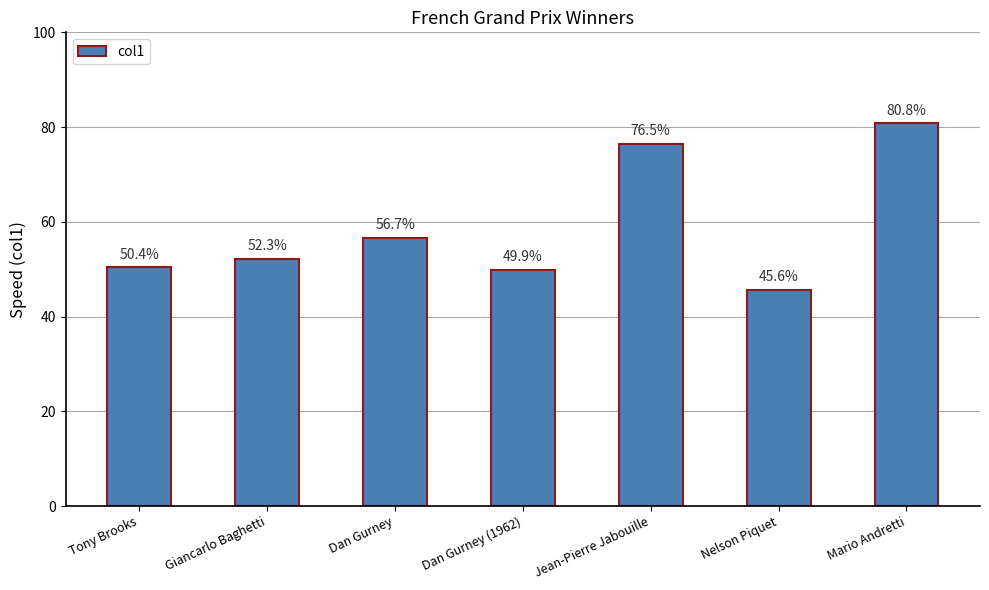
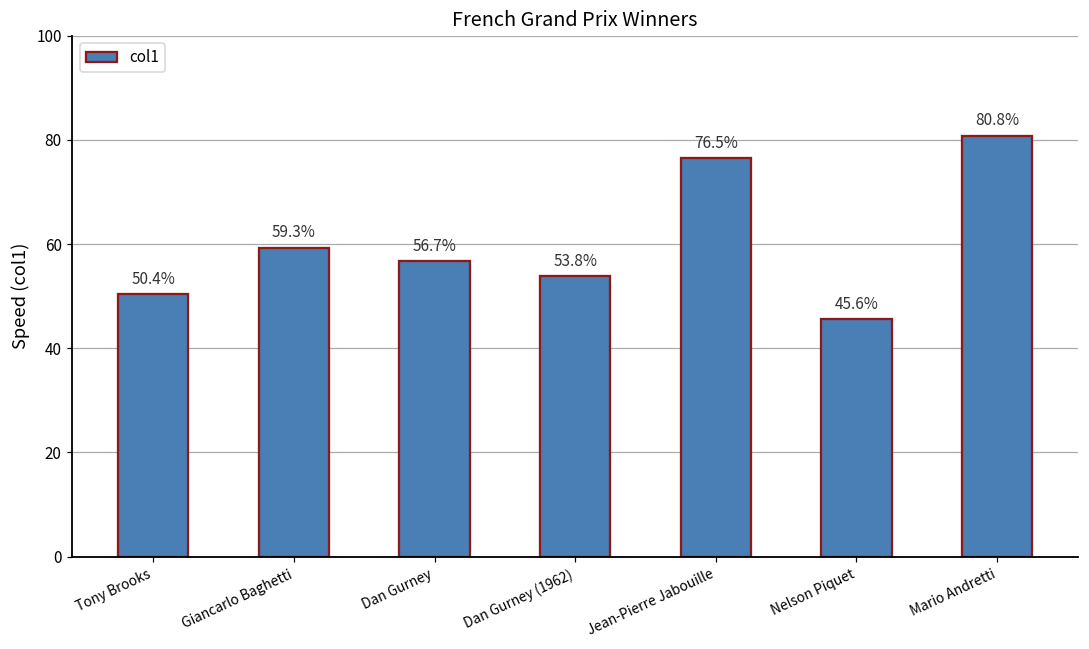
Giancarlo Baghetti: 52.3% -> 59.3%
Dan Gurney (1962): 49.9% -> 53.8%
